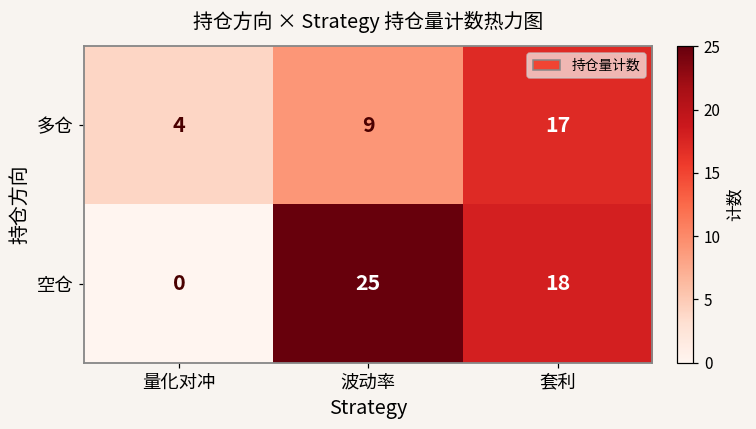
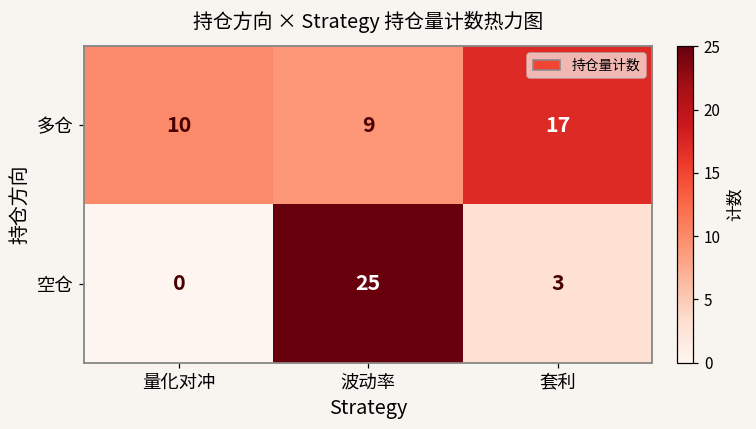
多仓, 量化对冲: 4 -> 10
空仓, 套利: 18 -> 3
